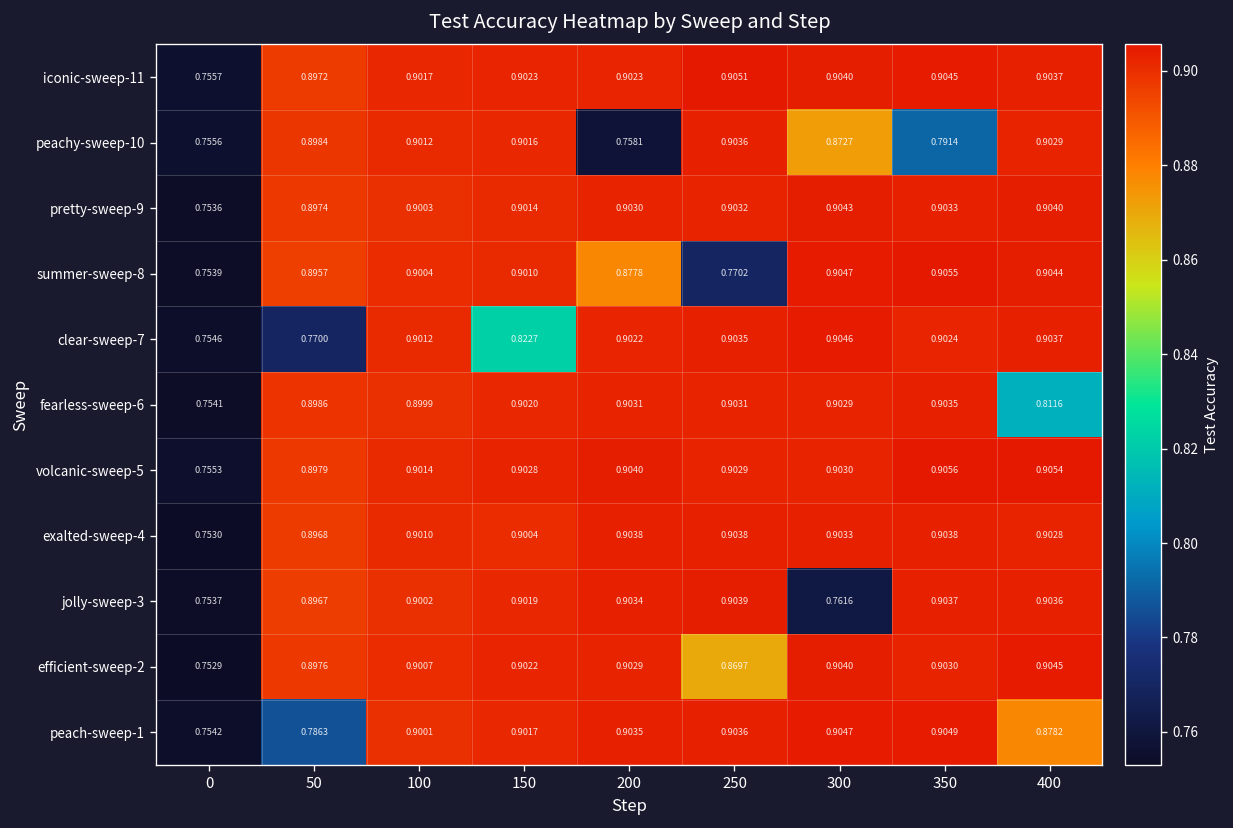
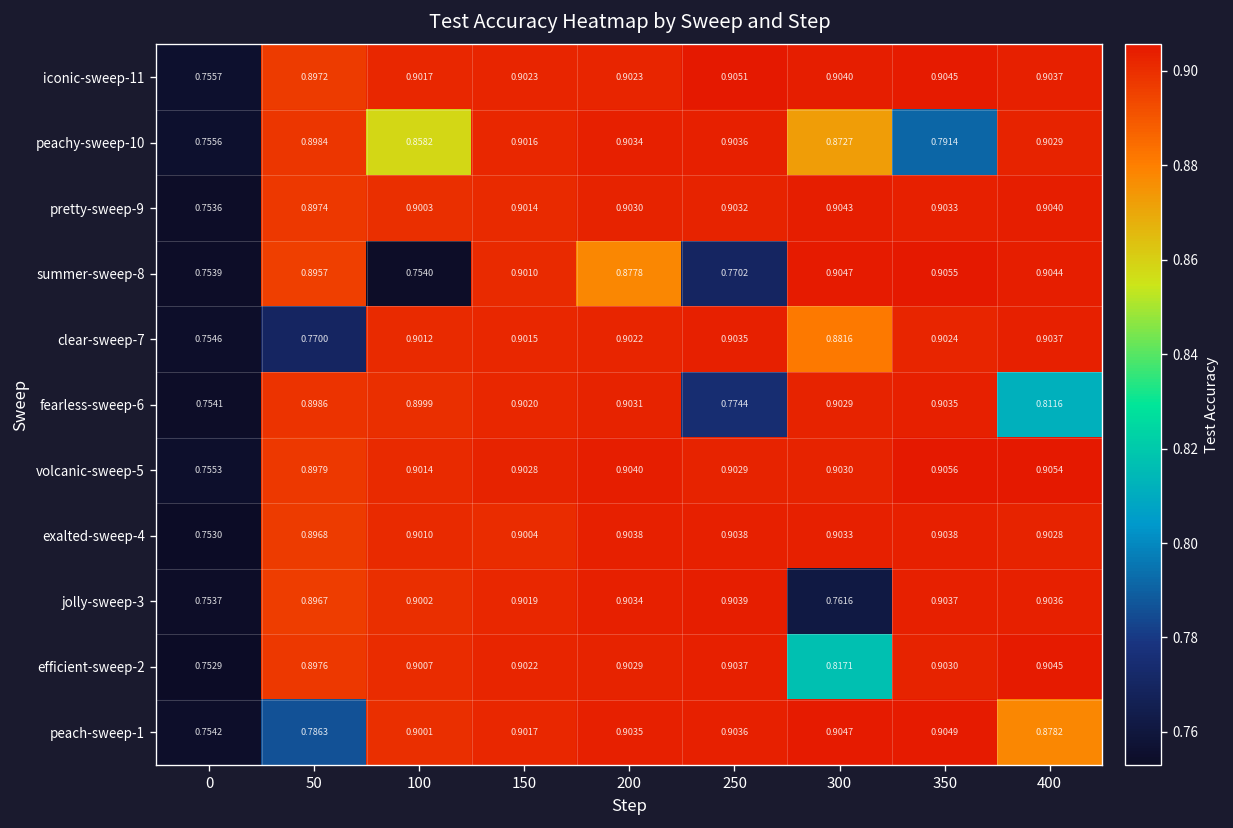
peachy-sweep-10, 100: 0.9012 -> 0.8582
peachy-sweep-10, 200: 0.7581 -> 0.9034
summer-sweep-8, 100: 0.9004 -> 0.7540
clear-sweep-7, 150: 0.8227 -> 0.9015
clear-sweep-7, 300: 0.9046 -> 0.8816
fearless-sweep-6, 250: 0.9031 -> 0.7744
efficient-sweep-2, 250: 0.8697 -> 0.9037
efficient-sweep-2, 300: 0.9040 -> 0.8171
